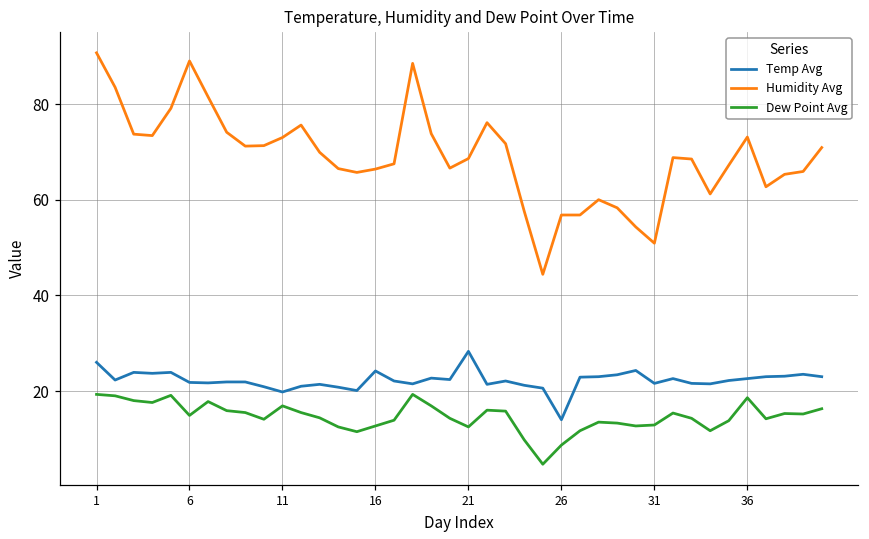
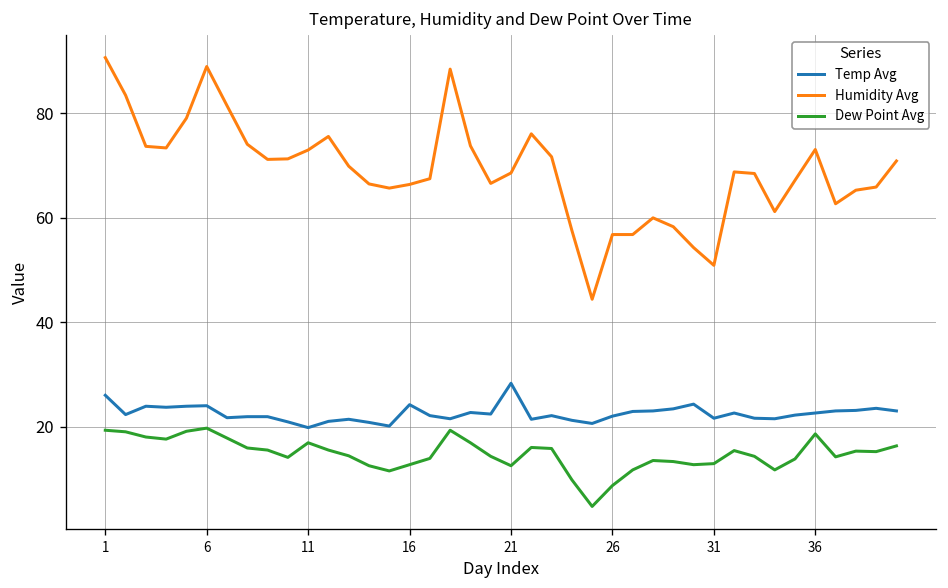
Temp Avg, 6: 22 -> 24
Dew Point Avg, 6: 15 -> 20
Temp Avg, 26: 14 -> 22
